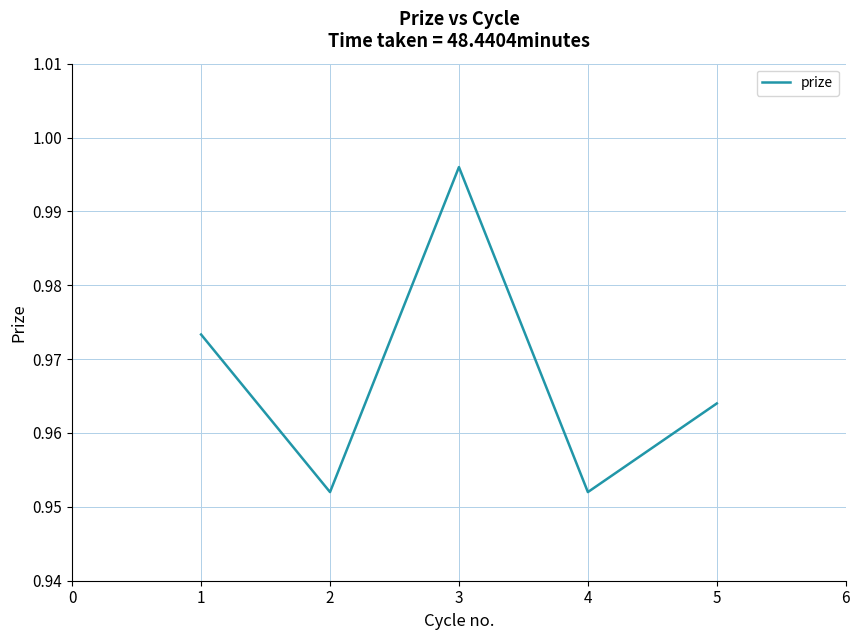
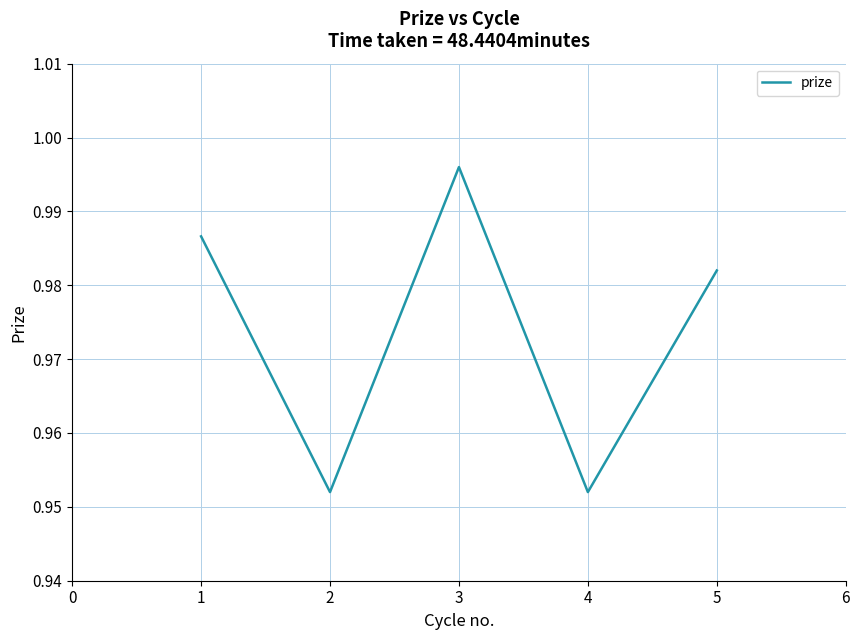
1: 0.973 -> 0.987
5: 0.964 -> 0.982
